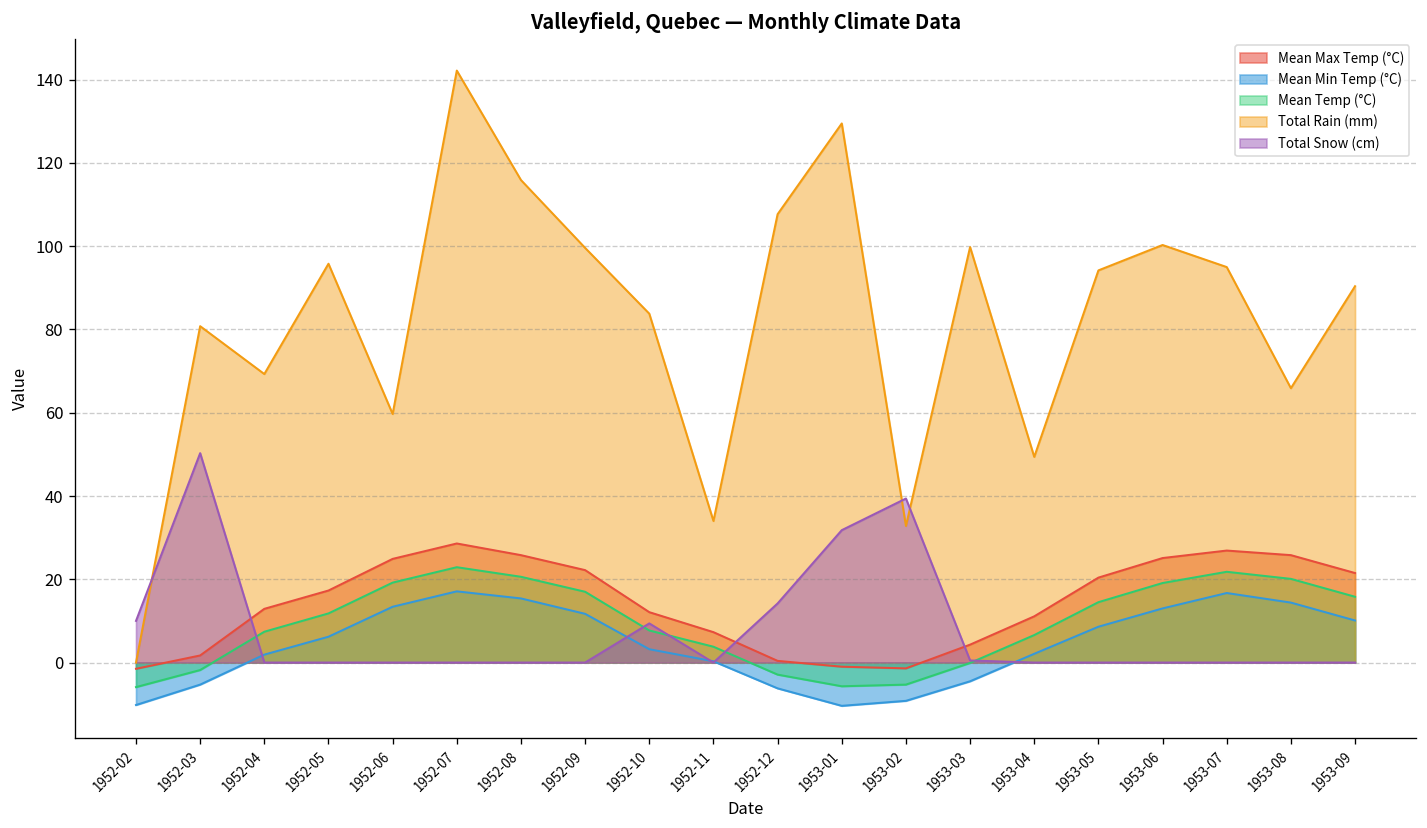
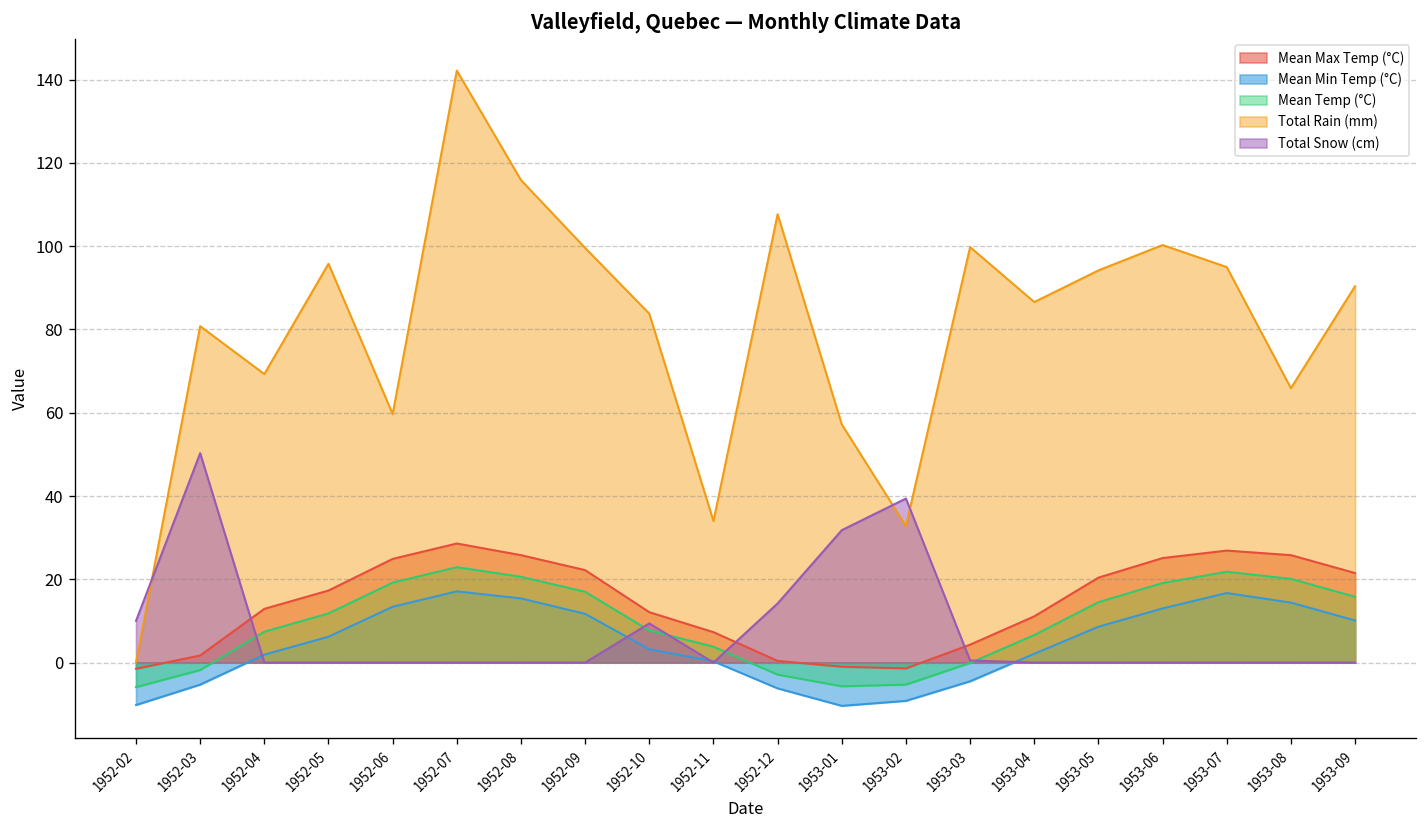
Total Rain (mm), 1953-01: 130 -> 57
Total Rain (mm), 1953-04: 49 -> 87
